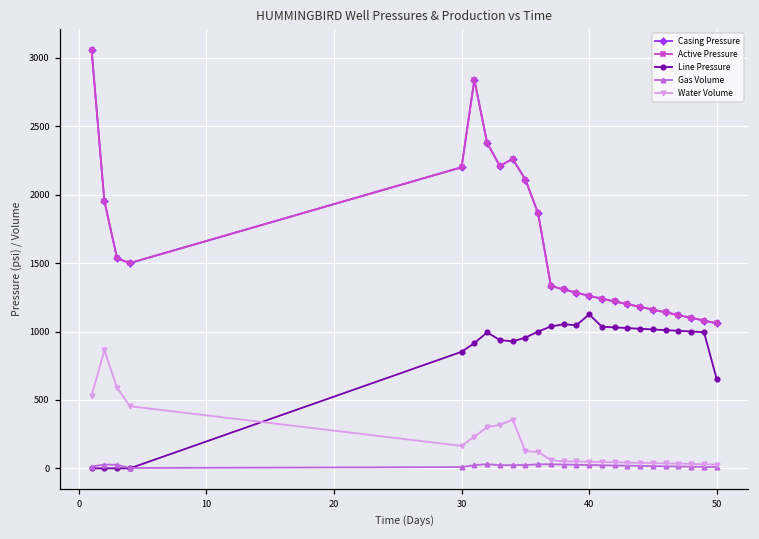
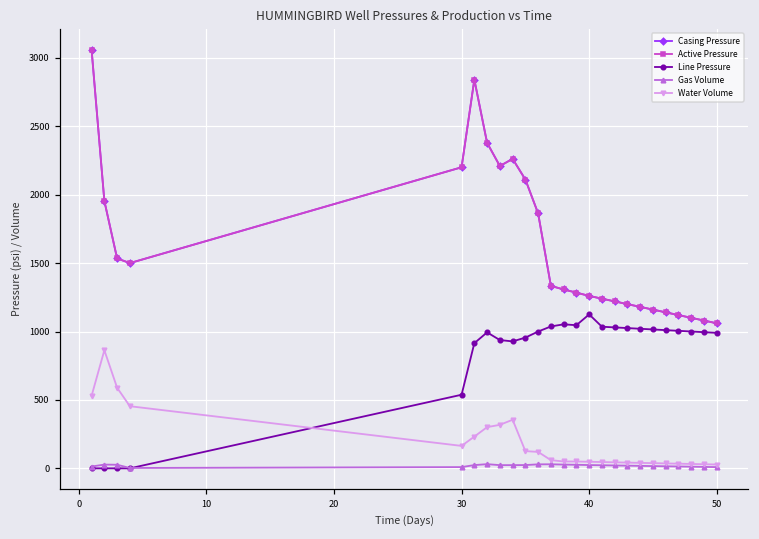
Line Pressure, 30: 850 -> 540
Line Pressure, 50: 650 -> 990
